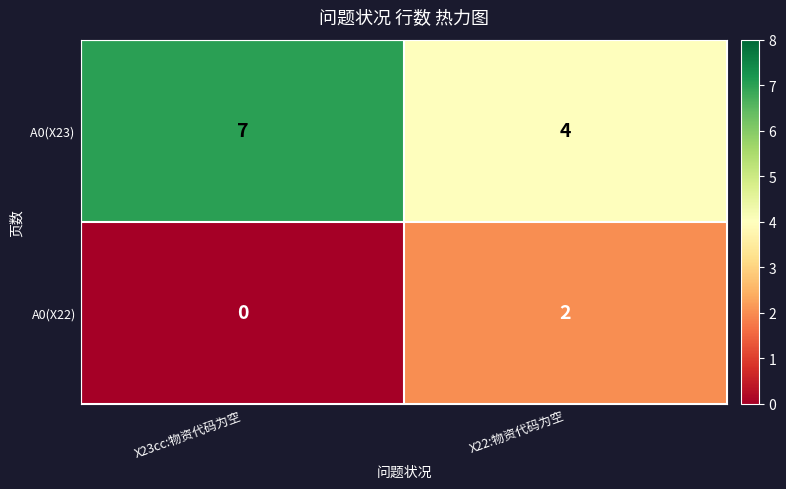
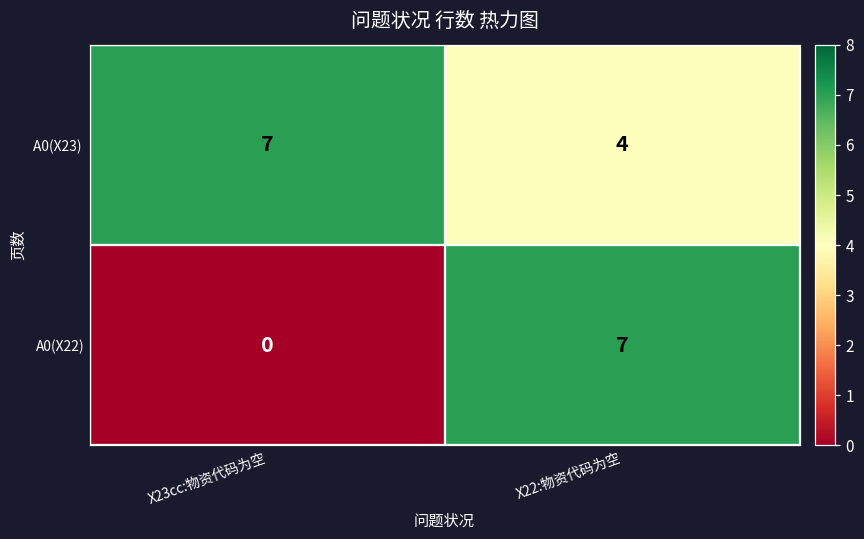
A0(X22), X22:物资代码为空: 2 -> 7
